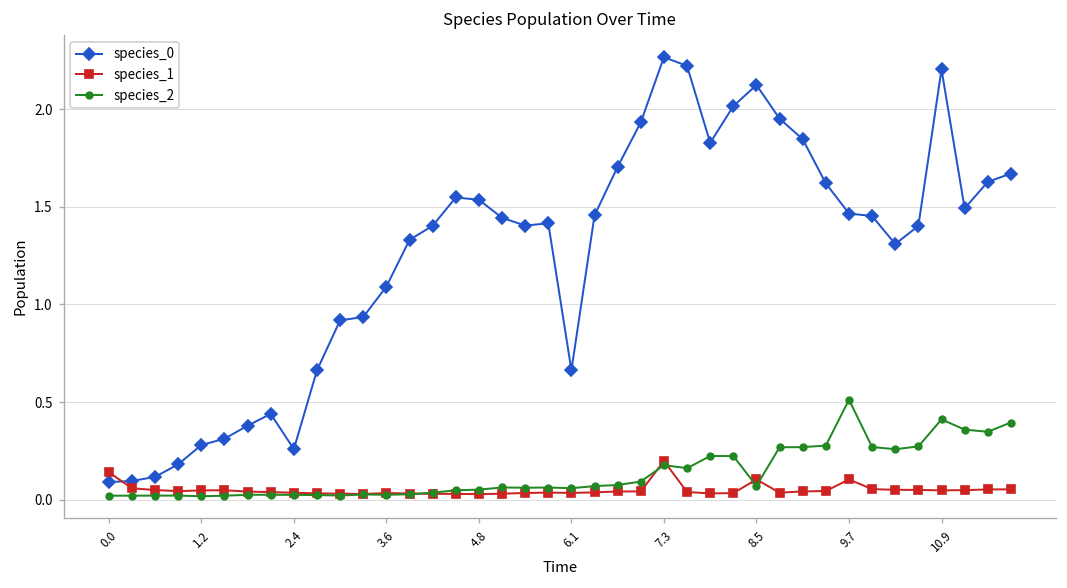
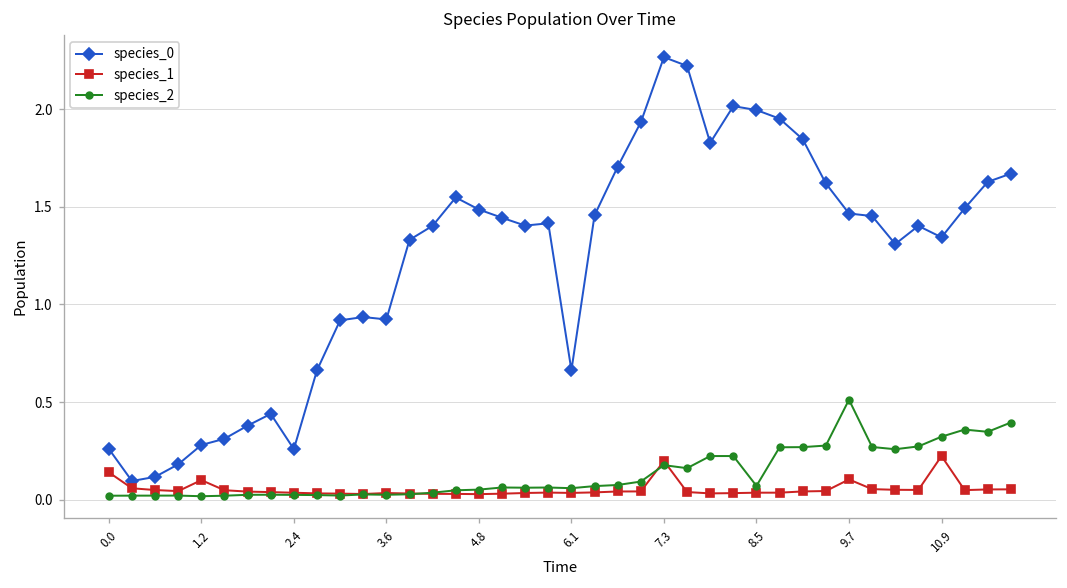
species_0, 0.0: 0.09 -> 0.26
species_1, 1.2: 0.05 -> 0.10
species_0, 3.6: 1.09 -> 0.92
species_0, 4.8: 1.54 -> 1.49
species_0, 8.5: 2.12 -> 2.00
species_1, 8.5: 0.10 -> 0.04
species_0, 10.9: 2.20 -> 1.34
species_1, 10.9: 0.05 -> 0.22
species_2, 10.9: 0.41 -> 0.32
